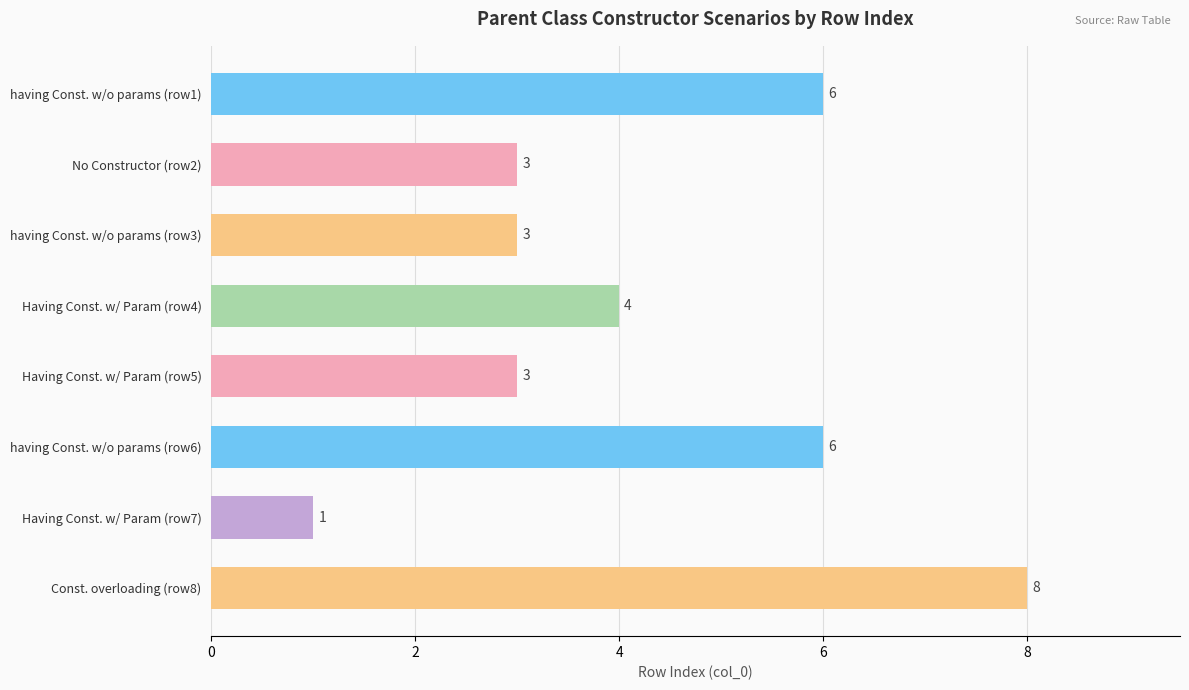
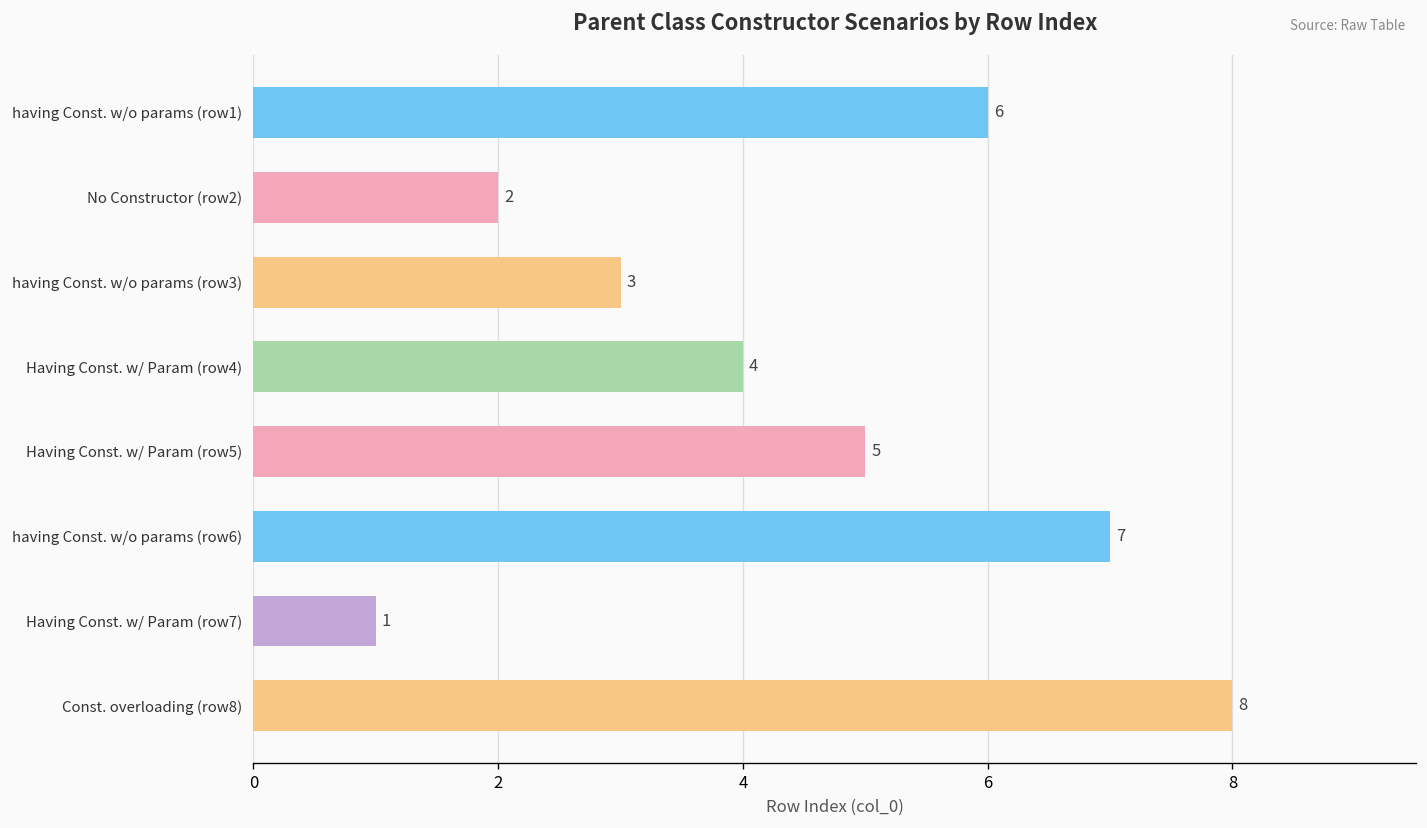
No Constructor (row2): 3 -> 2
Having Const. w/ Param (row5): 3 -> 5
having Const. w/o params (row6): 6 -> 7
